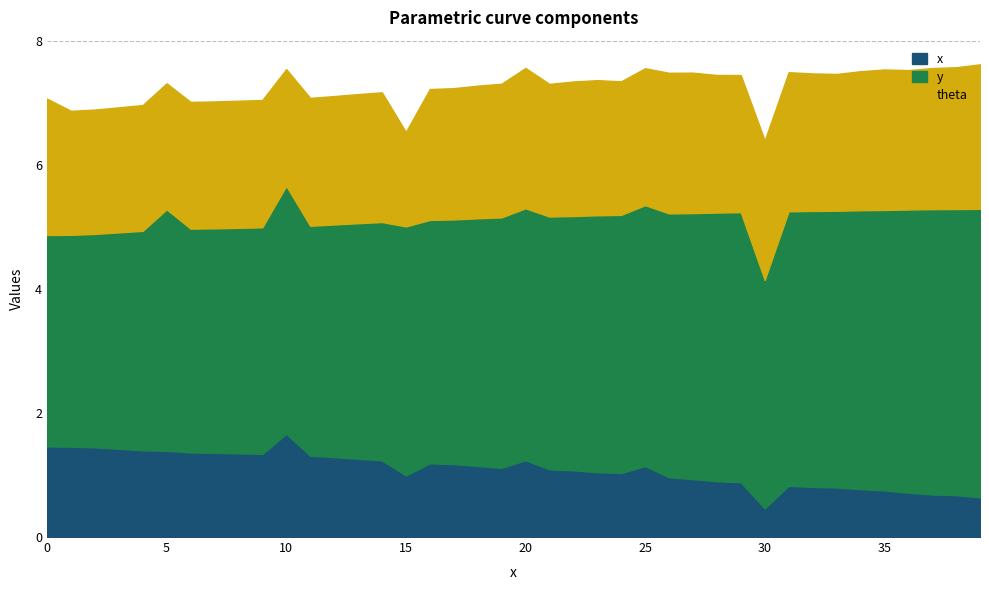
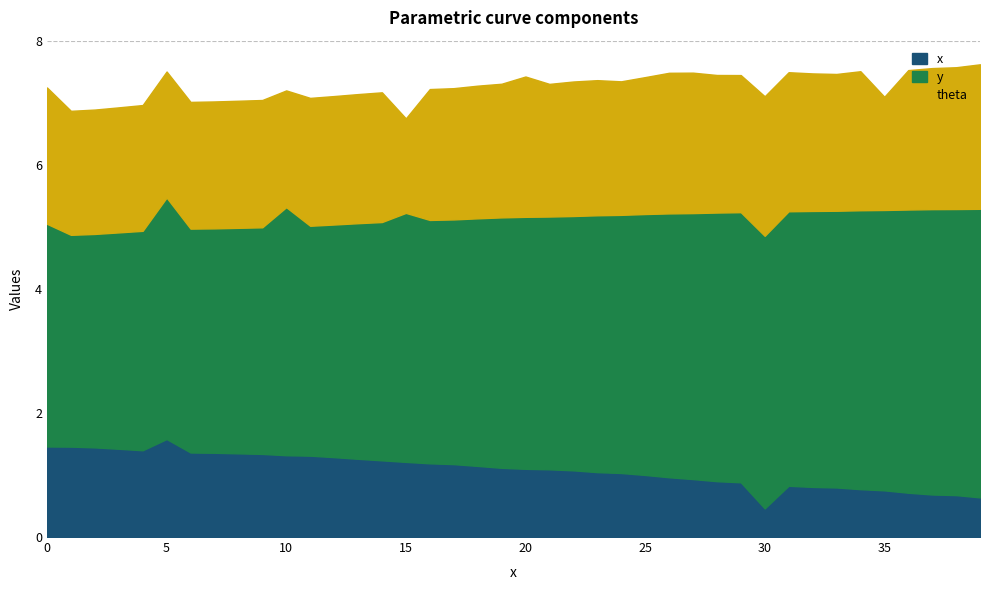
y, 0: 3.4 -> 3.6
x, 5: 1.4 -> 1.6
x, 10: 1.7 -> 1.3
x, 15: 1.0 -> 1.2
x, 20: 1.2 -> 1.1
x, 25: 1.1 -> 1.0
y, 30: 3.7 -> 4.4
theta, 35: 2.3 -> 1.8
